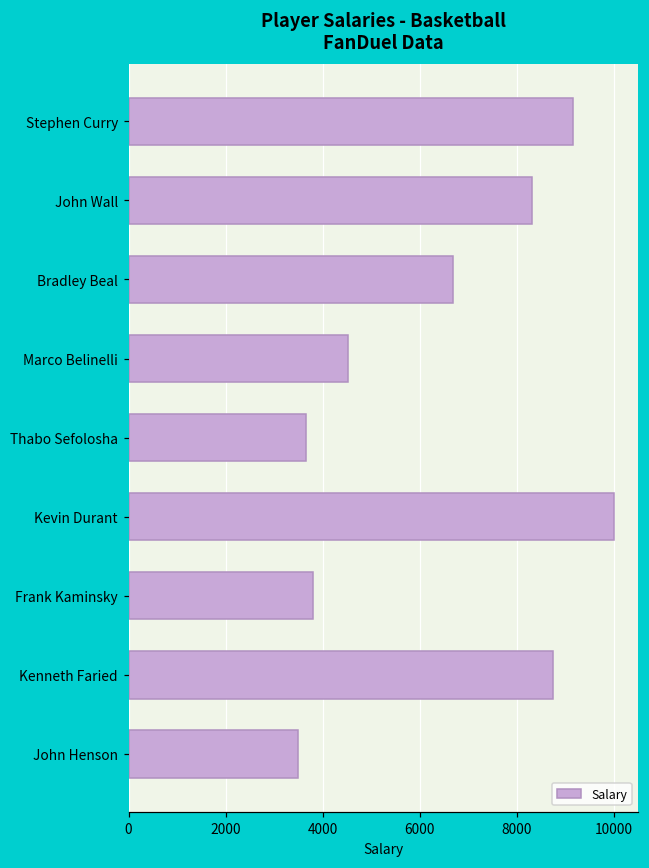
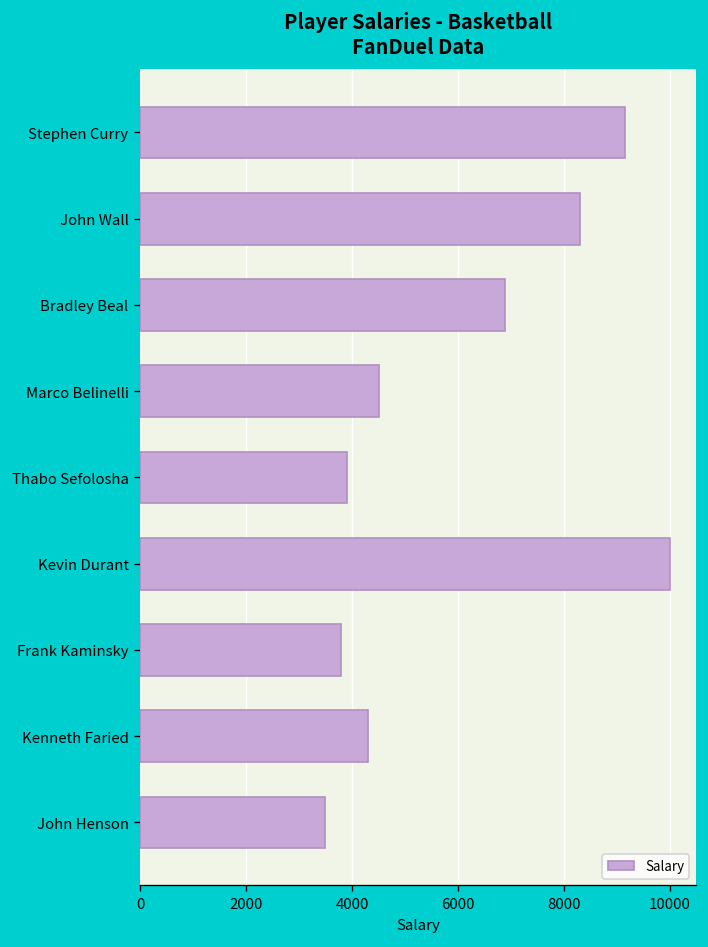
Bradley Beal: 6700 -> 6900
Thabo Sefolosha: 3700 -> 3900
Kenneth Faried: 8800 -> 4300
